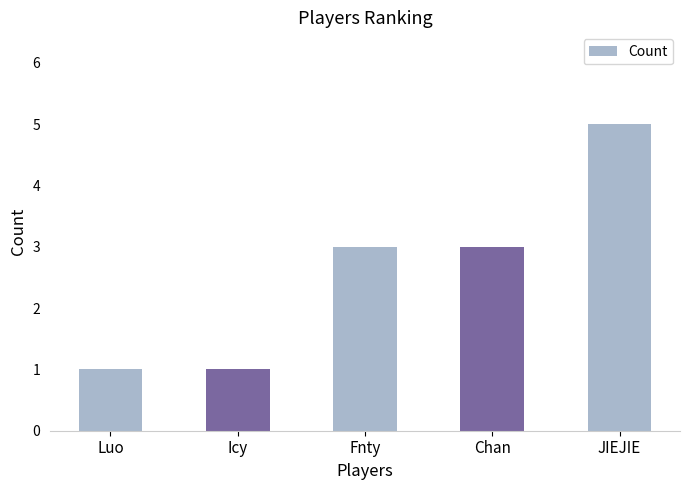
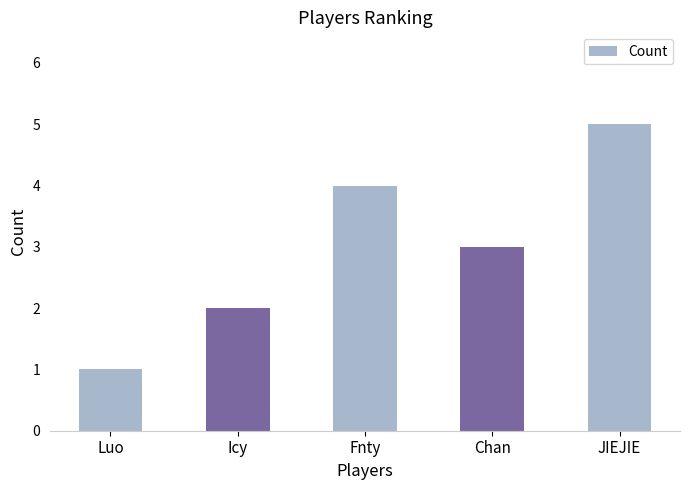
Icy: 1 -> 2
Fnty: 3 -> 4
